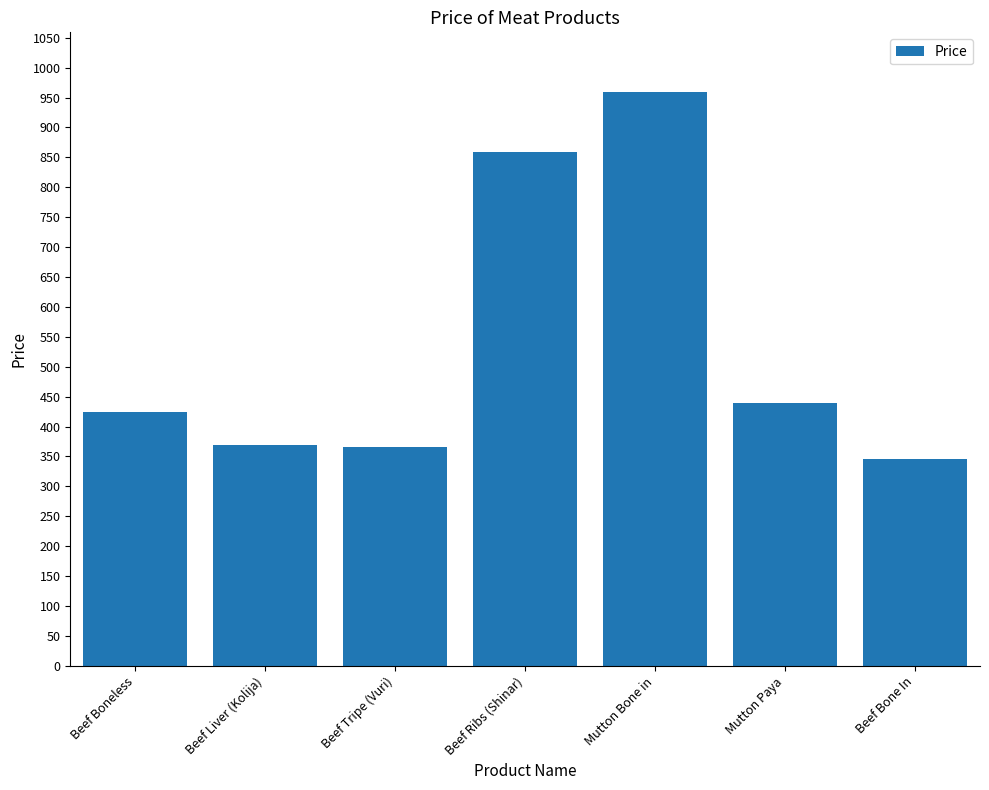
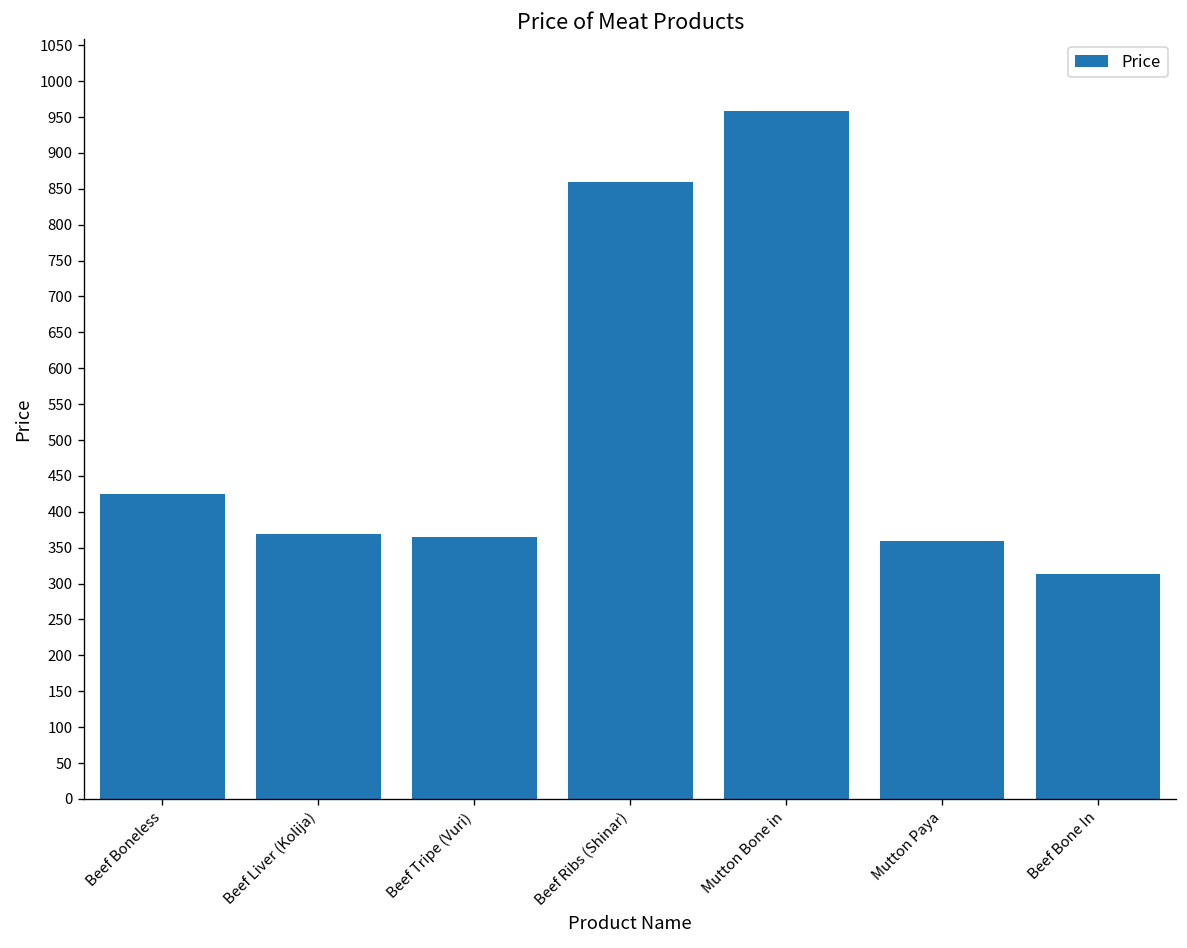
Mutton Paya: 440 -> 360
Beef Bone In: 350 -> 310
